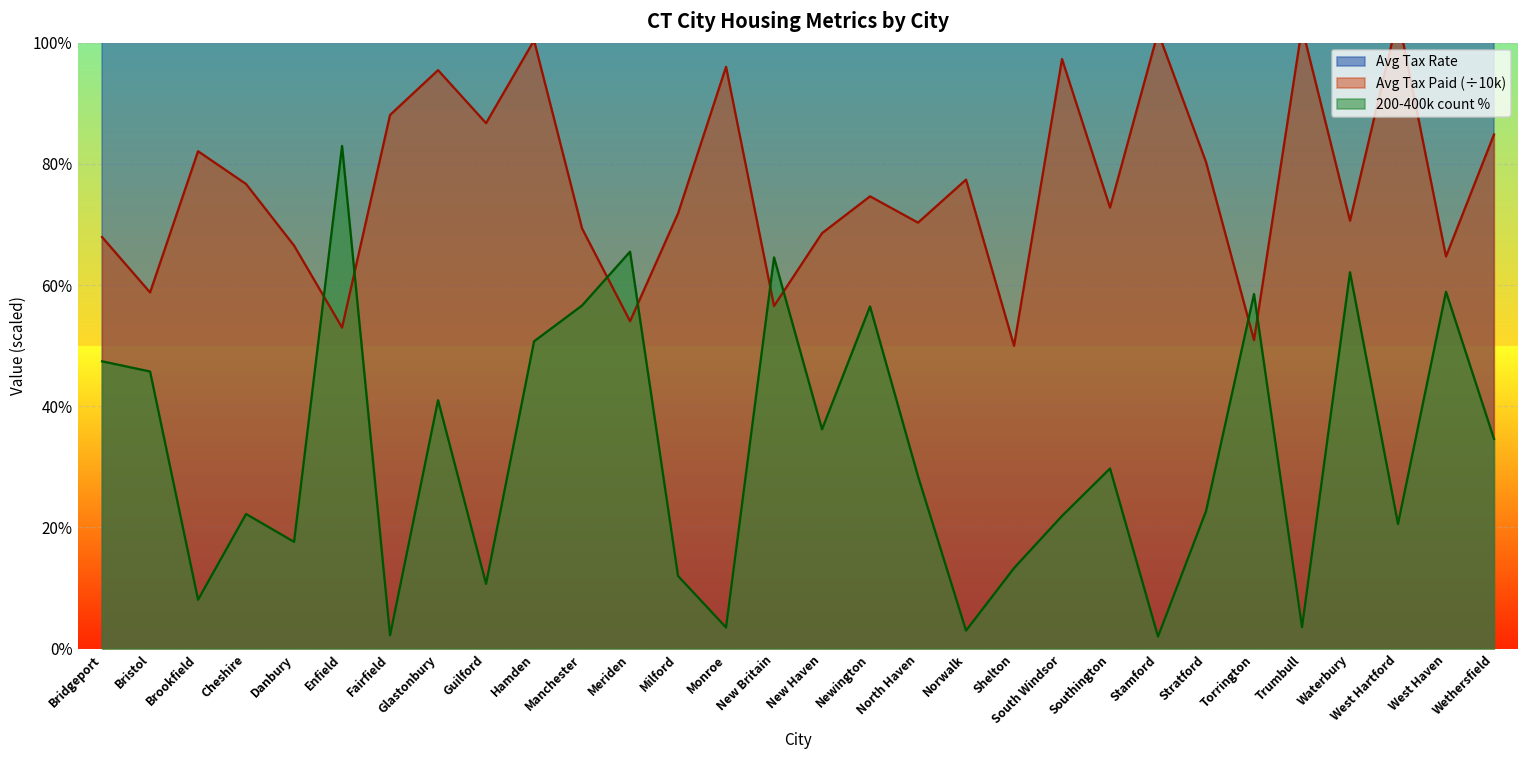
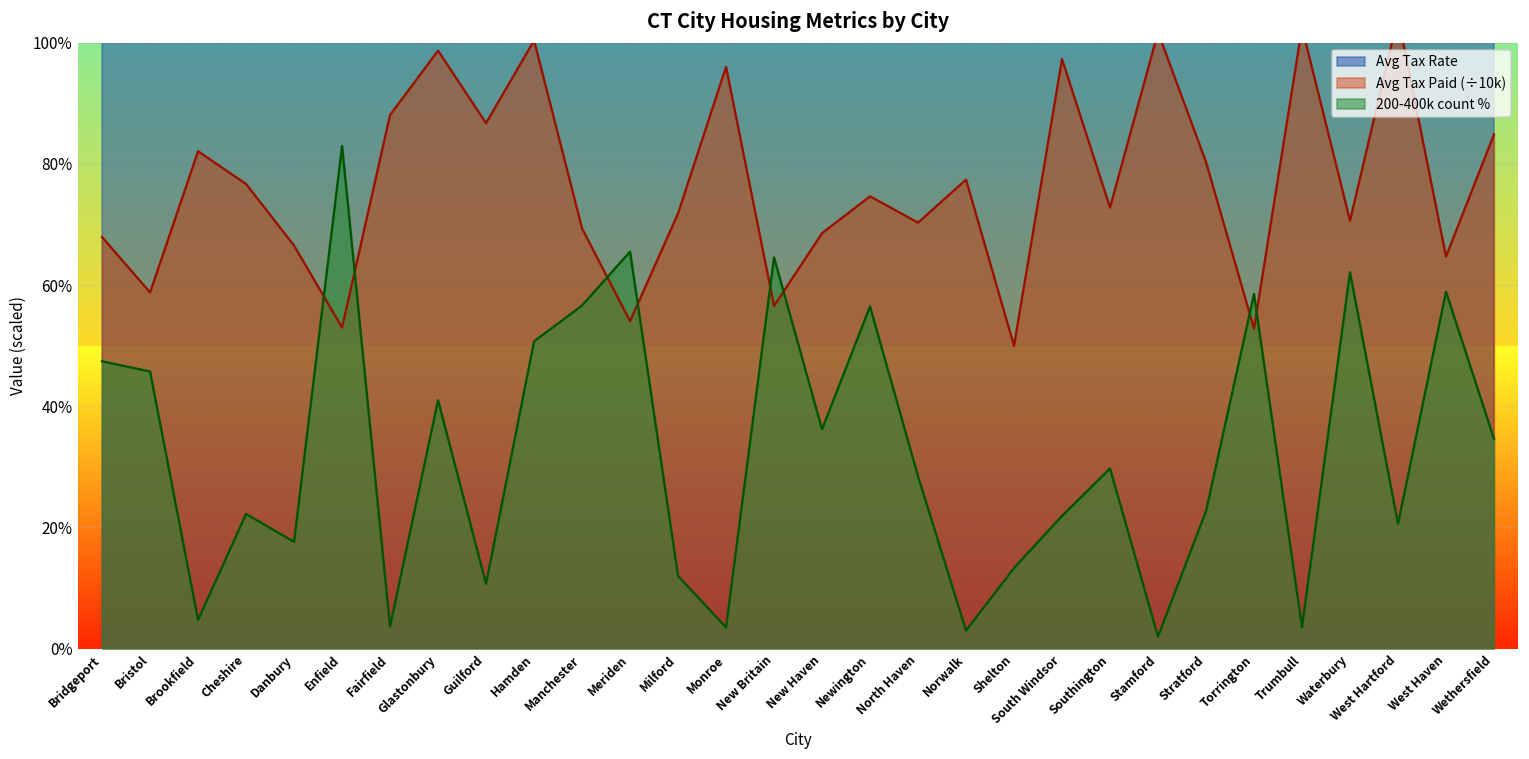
200-400k count %, Brookfield: 8% -> 5%
200-400k count %, Fairfield: 2% -> 4%
Avg Tax Paid (÷10k), Glastonbury: 95% -> 99%
Avg Tax Paid (÷10k), Torrington: 51% -> 53%
